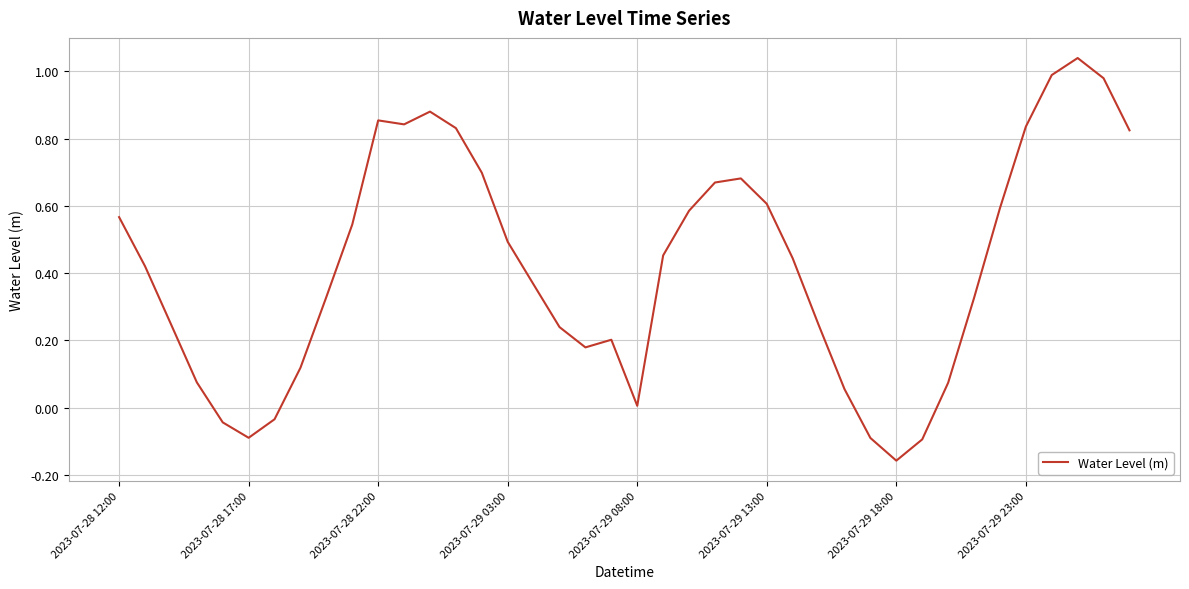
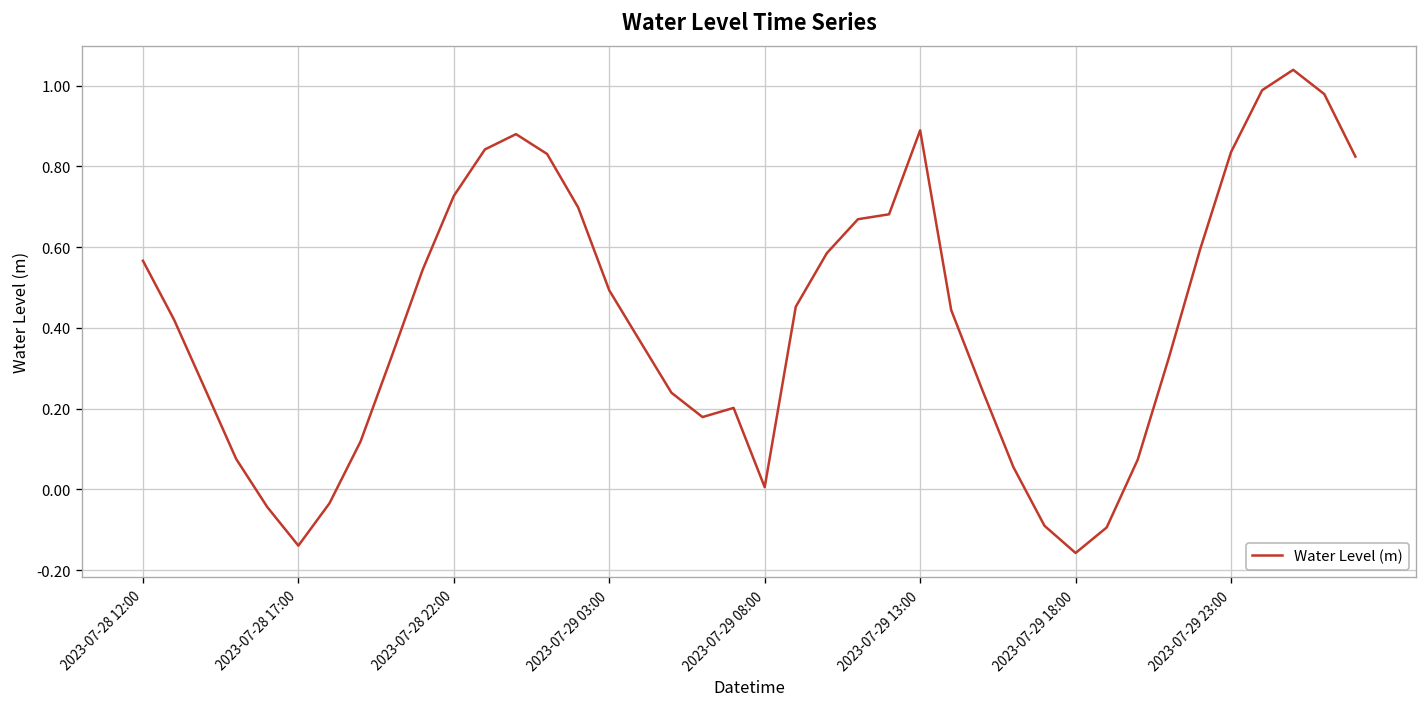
2023-07-28 17:00: -0.09 -> -0.14
2023-07-28 22:00: 0.85 -> 0.73
2023-07-29 13:00: 0.61 -> 0.89
